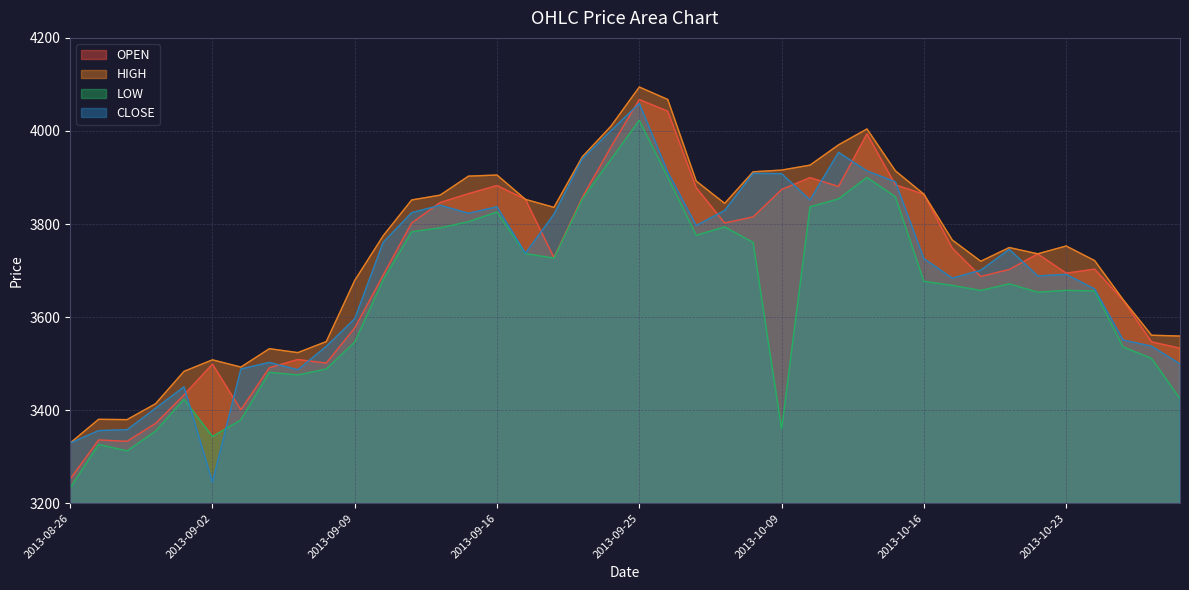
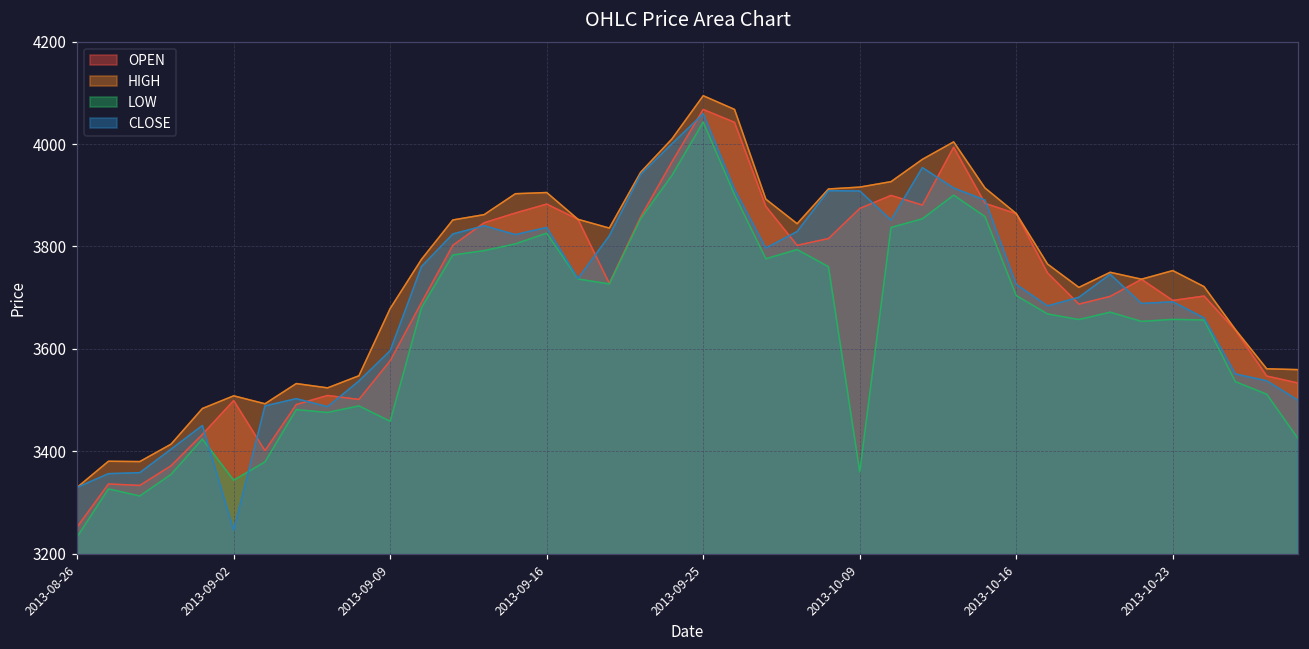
LOW, 2013-09-09: 3550 -> 3460
LOW, 2013-09-25: 4020 -> 4040
LOW, 2013-10-16: 3680 -> 3700
